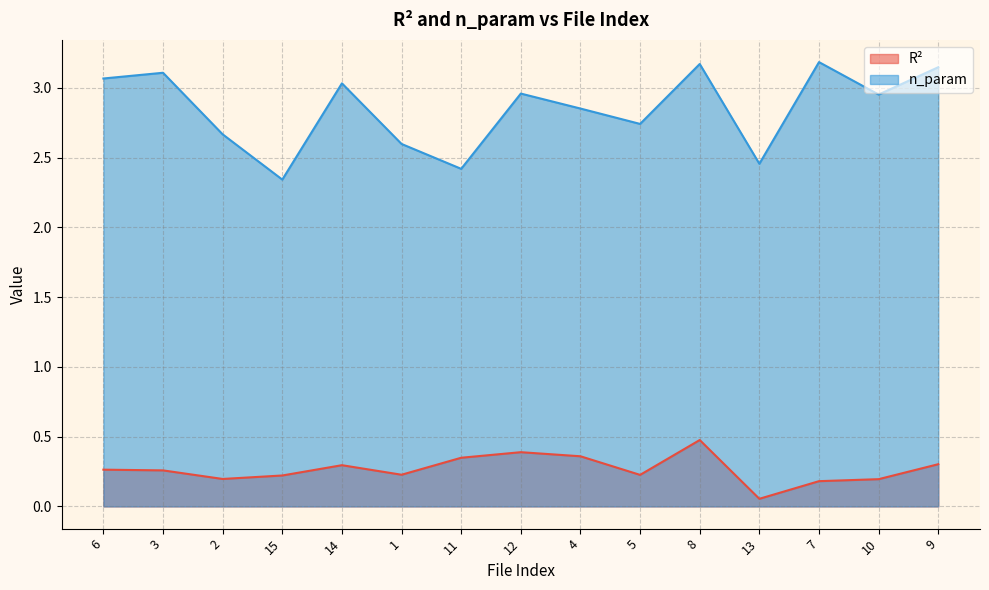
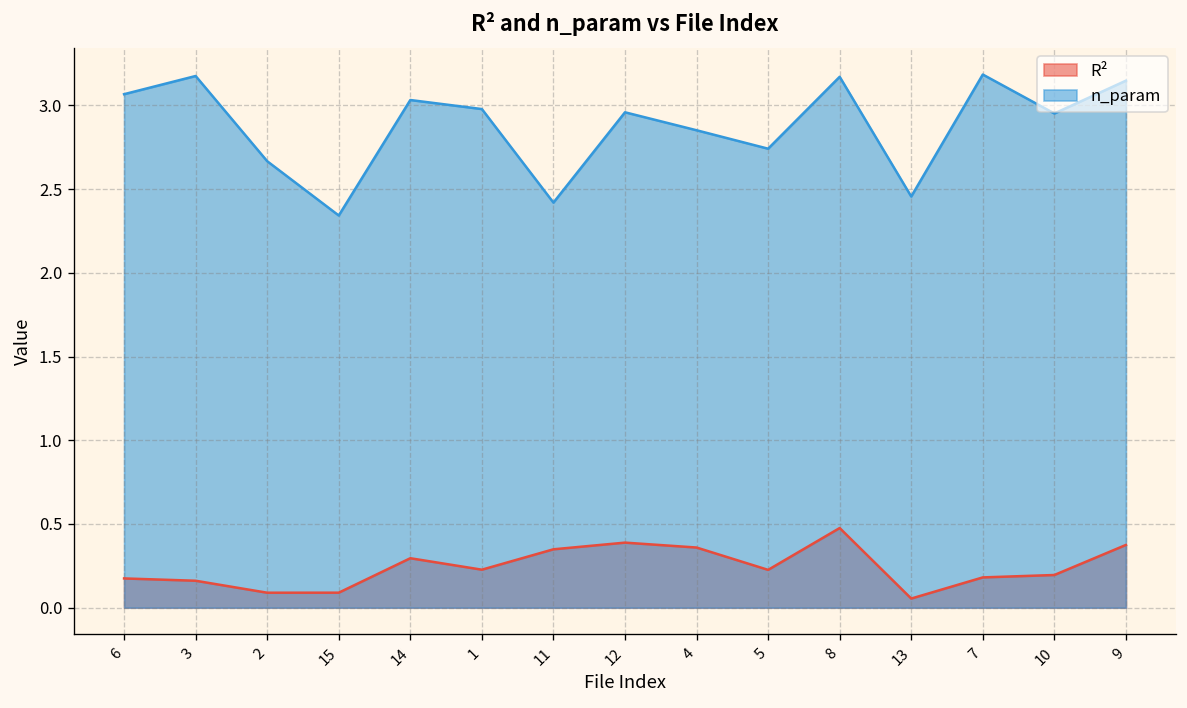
R², 6: 0.26 -> 0.17
R², 3: 0.26 -> 0.16
n_param, 3: 3.11 -> 3.18
R², 2: 0.20 -> 0.09
R², 15: 0.22 -> 0.09
n_param, 1: 2.60 -> 2.98
R², 9: 0.30 -> 0.37
